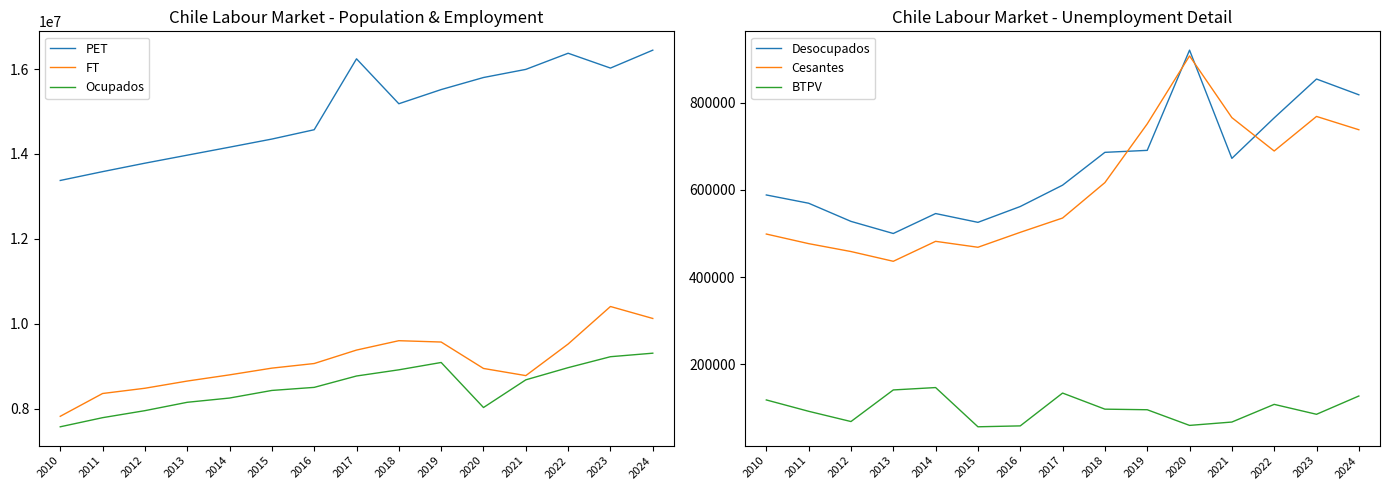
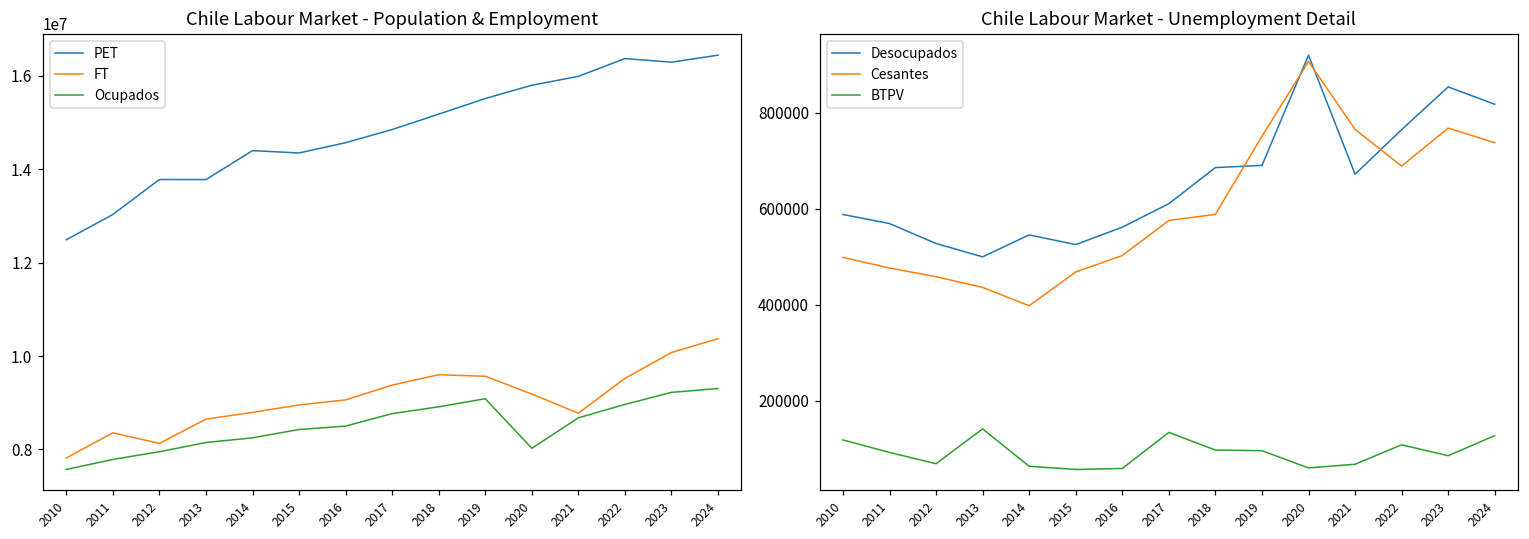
Chile Labour Market - Population & Employment, PET, 2010: 13400000 -> 12500000
Chile Labour Market - Population & Employment, PET, 2011: 13600000 -> 13000000
Chile Labour Market - Population & Employment, FT, 2012: 8500000 -> 8100000
Chile Labour Market - Population & Employment, PET, 2013: 14000000 -> 13800000
Chile Labour Market - Population & Employment, PET, 2014: 14200000 -> 14400000
Chile Labour Market - Population & Employment, PET, 2017: 16200000 -> 14900000
Chile Labour Market - Population & Employment, FT, 2020: 8900000 -> 9200000
Chile Labour Market - Population & Employment, PET, 2023: 16000000 -> 16300000
Chile Labour Market - Population & Employment, FT, 2023: 10400000 -> 10100000
Chile Labour Market - Population & Employment, FT, 2024: 10100000 -> 10400000
Chile Labour Market - Unemployment Detail, Cesantes, 2014: 480000 -> 400000
Chile Labour Market - Unemployment Detail, BTPV, 2014: 150000 -> 60000
Chile Labour Market - Unemployment Detail, Cesantes, 2017: 540000 -> 580000
Chile Labour Market - Unemployment Detail, Cesantes, 2018: 620000 -> 590000
